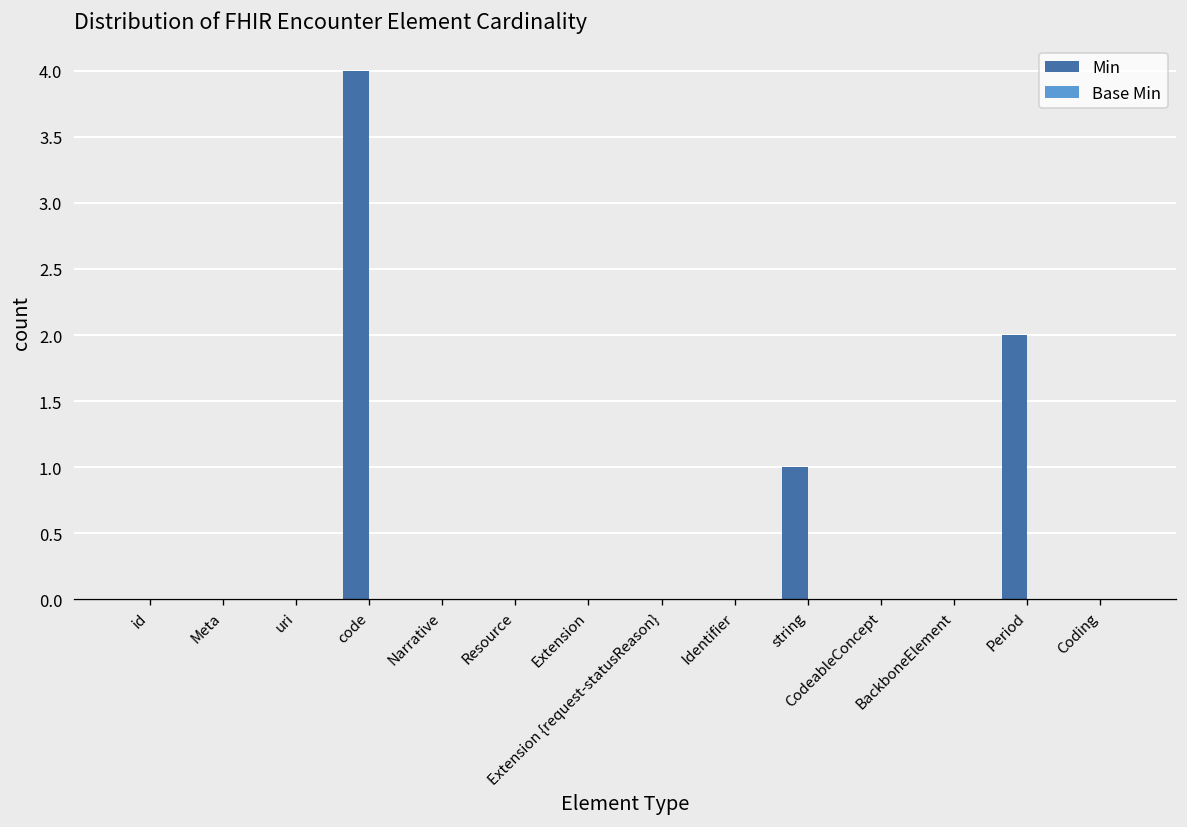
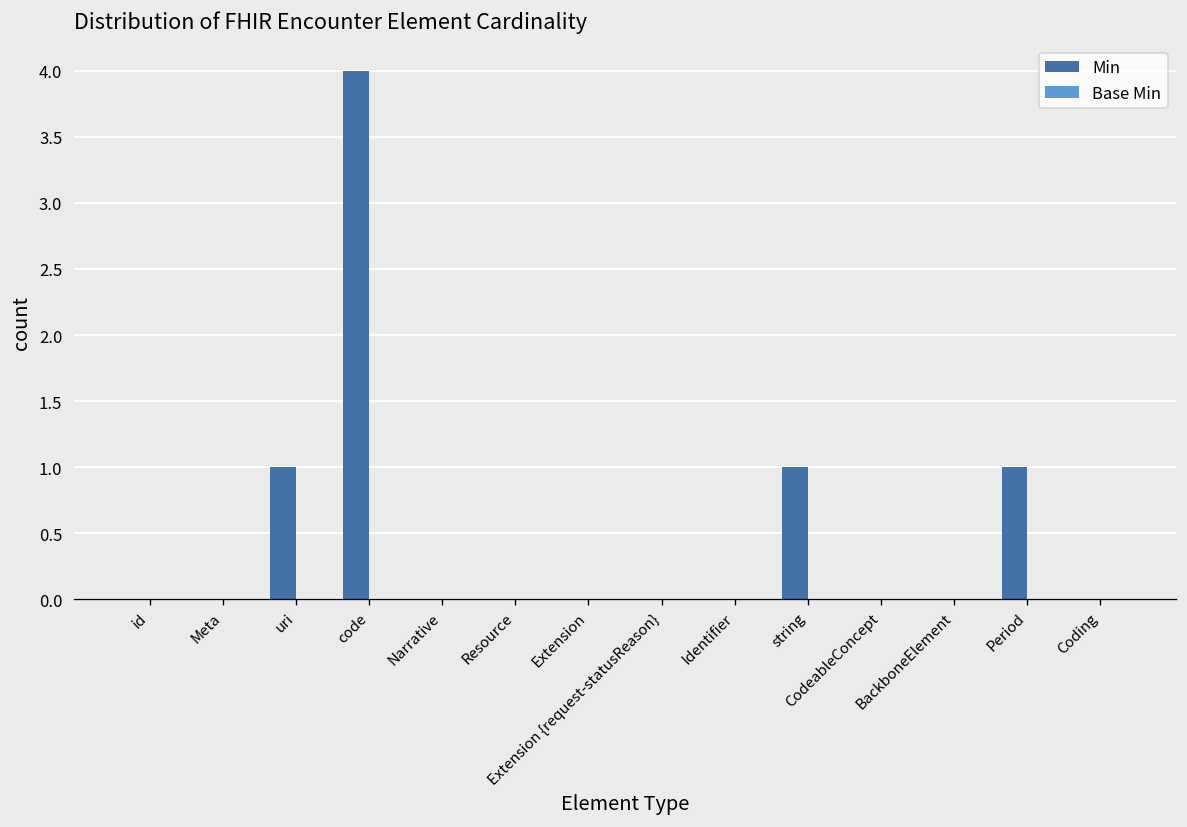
Min, uri: 0 -> 1
Min, Period: 2 -> 1
